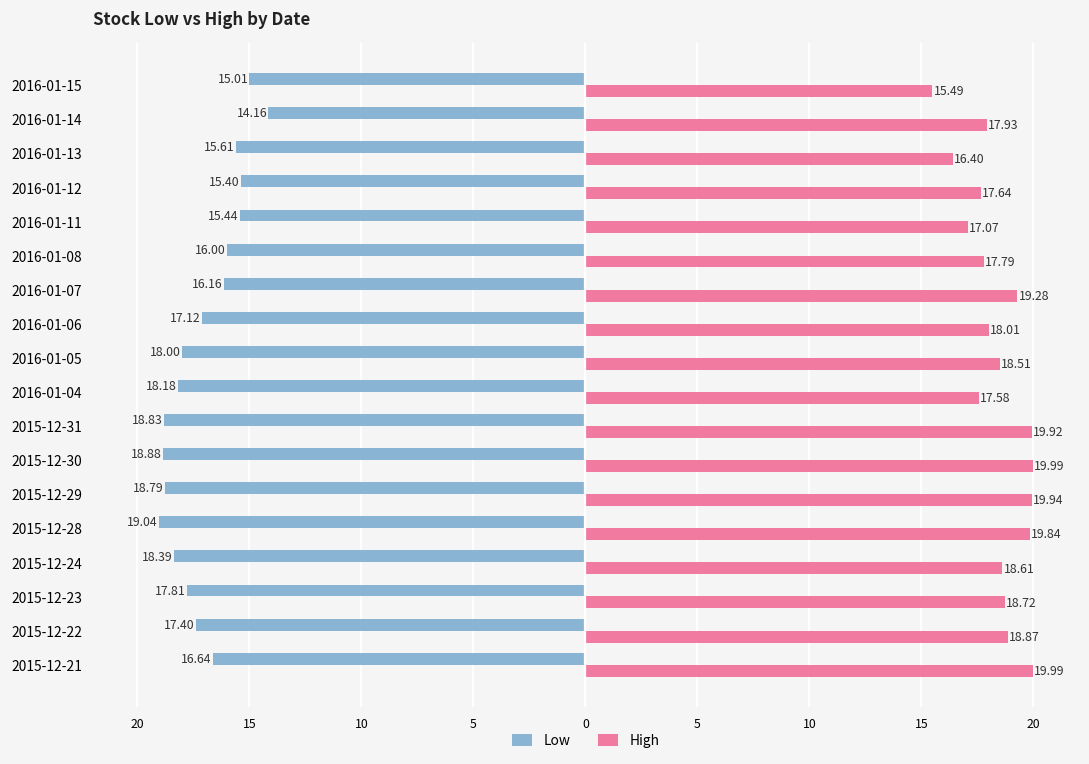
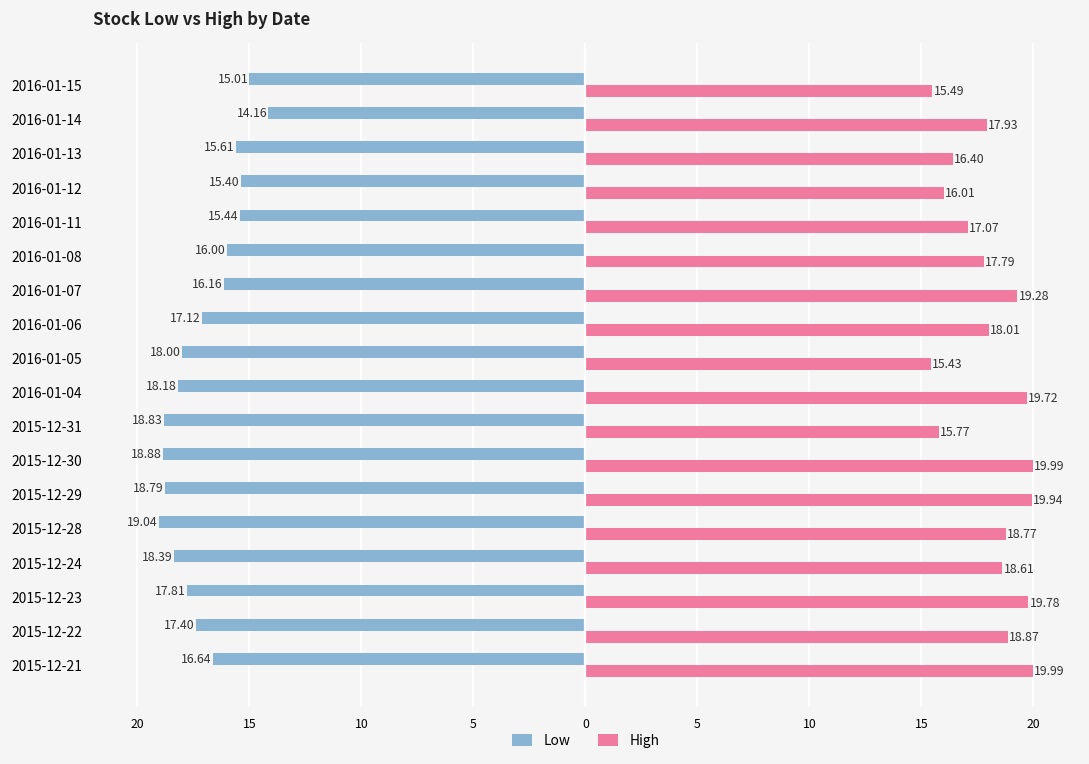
High, 2016-01-12: 17.64 -> 16.01
High, 2016-01-05: 18.51 -> 15.43
High, 2016-01-04: 17.58 -> 19.72
High, 2015-12-31: 19.92 -> 15.77
High, 2015-12-28: 19.84 -> 18.77
High, 2015-12-23: 18.72 -> 19.78
